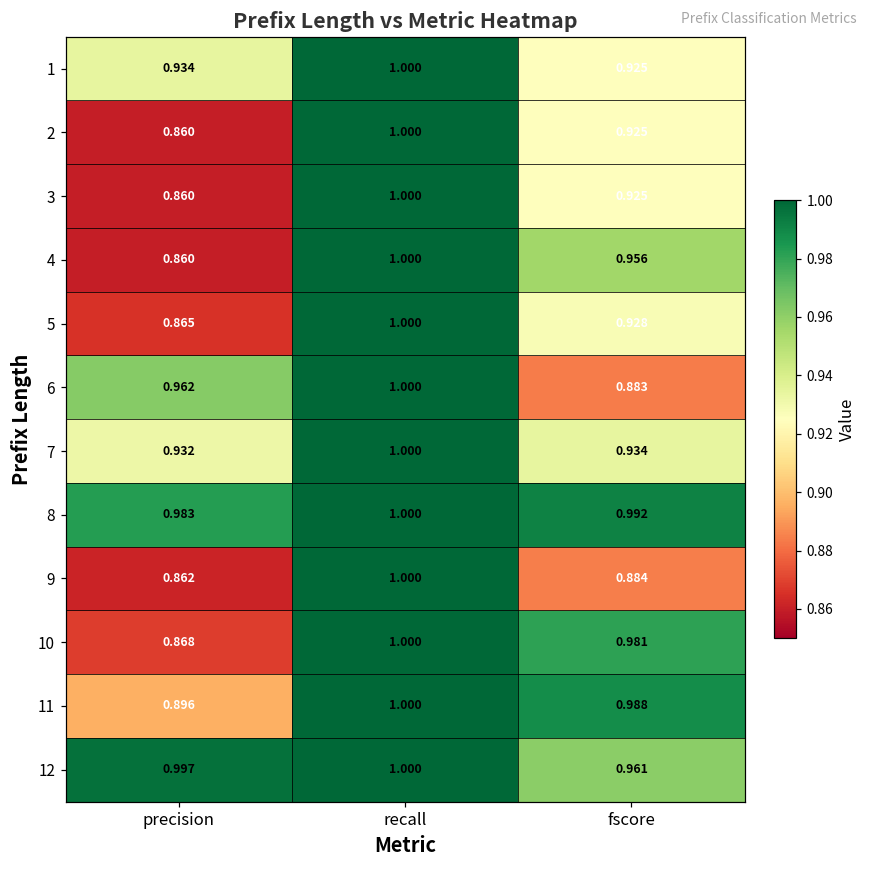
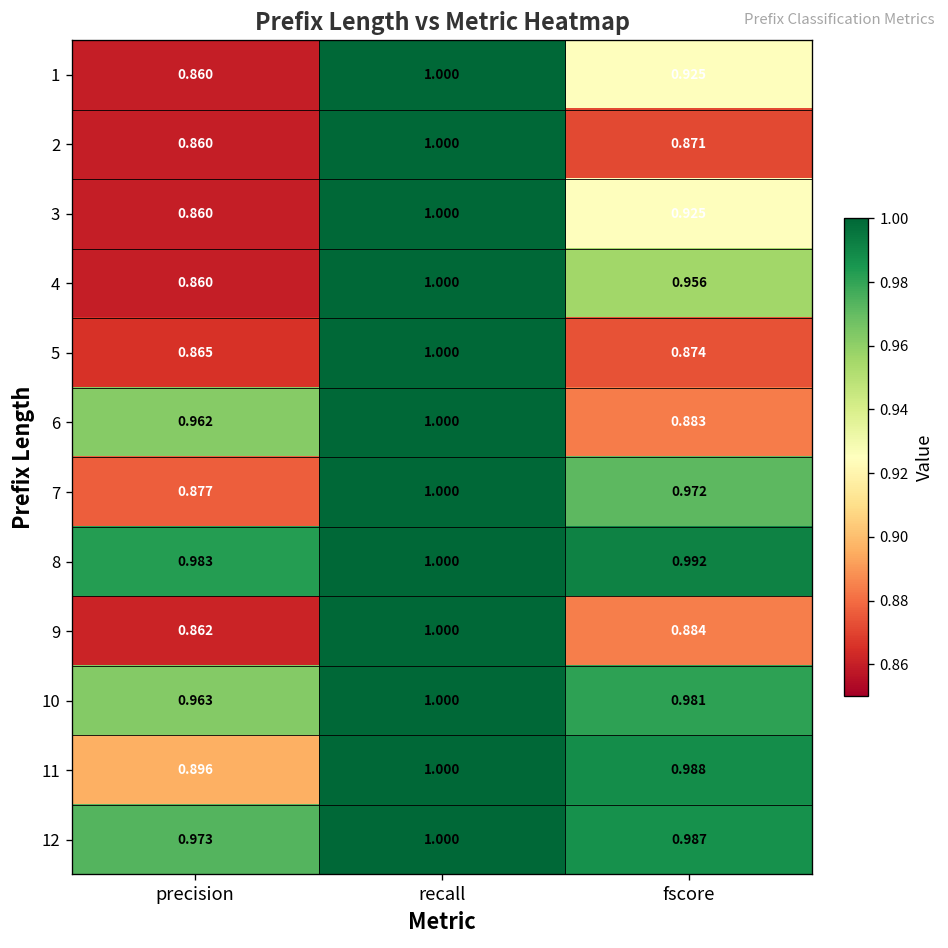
1, precision: 0.934 -> 0.860
2, fscore: 0.925 -> 0.871
5, fscore: 0.928 -> 0.874
7, precision: 0.932 -> 0.877
7, fscore: 0.934 -> 0.972
10, precision: 0.868 -> 0.963
12, precision: 0.997 -> 0.973
12, fscore: 0.961 -> 0.987
